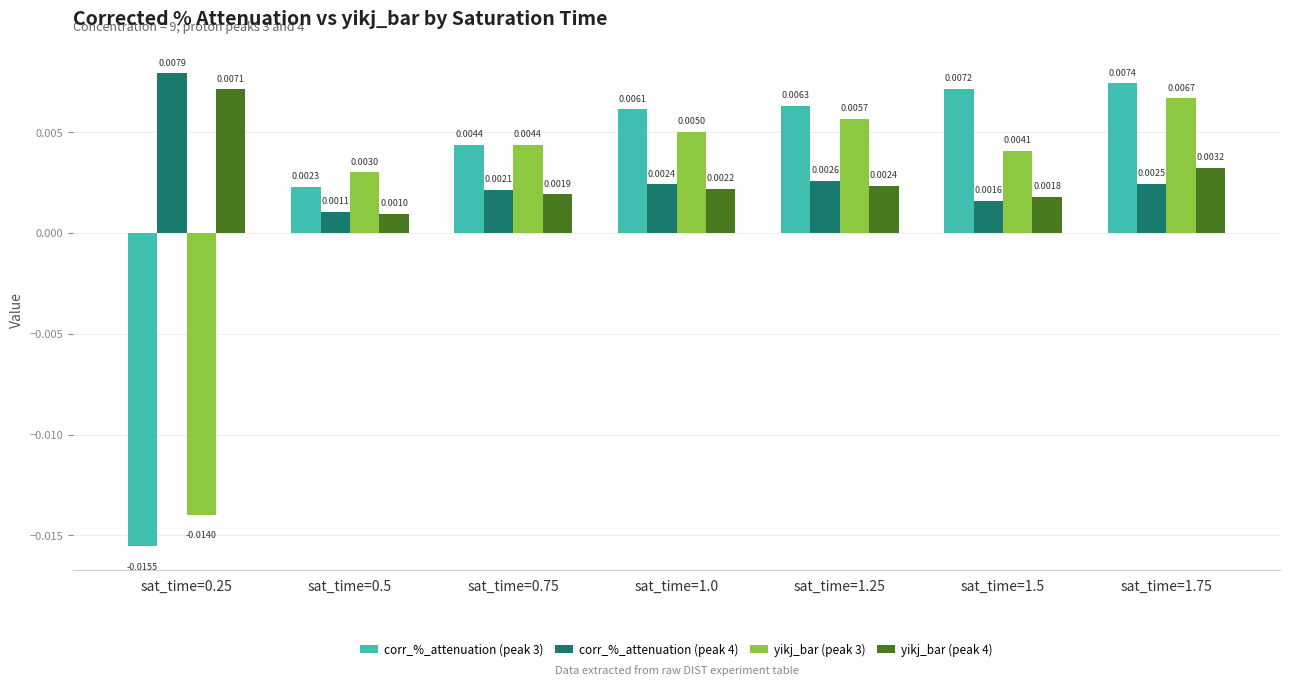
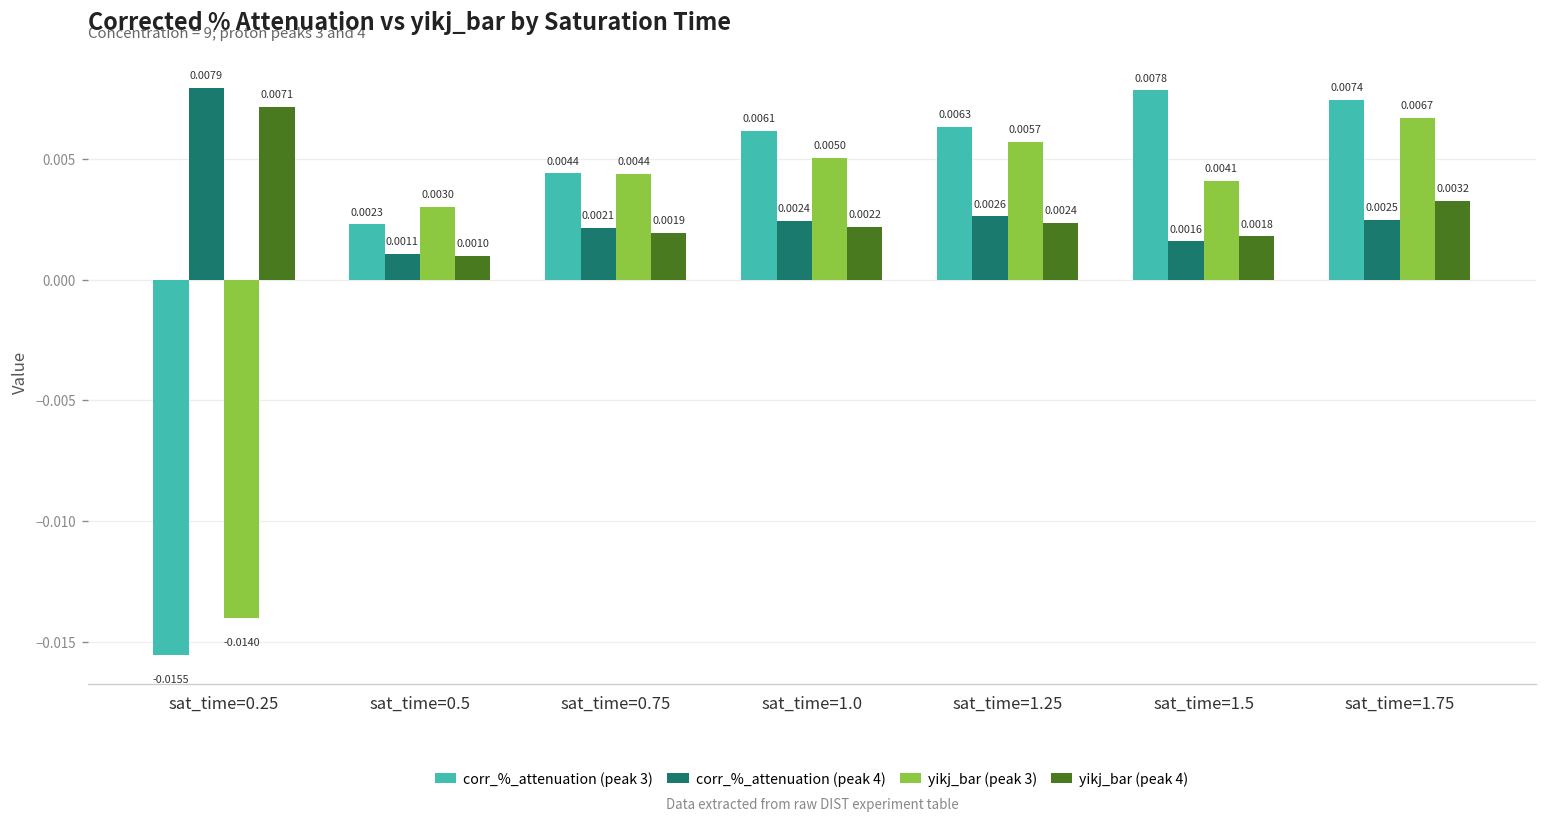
corr_%_attenuation (peak 3), sat_time=1.5: 0.0072 -> 0.0078
